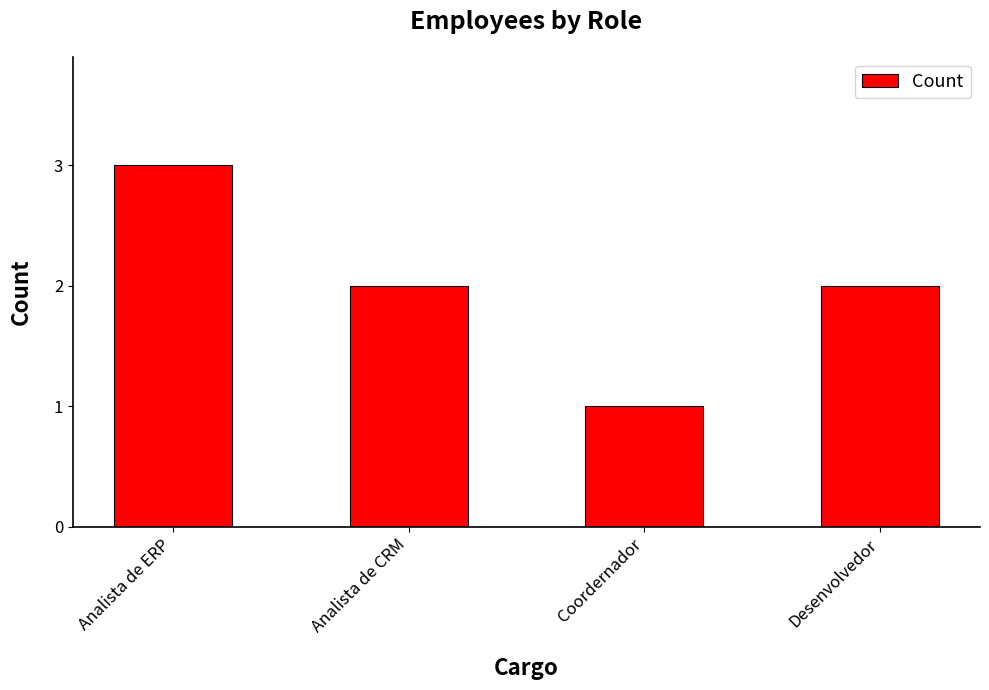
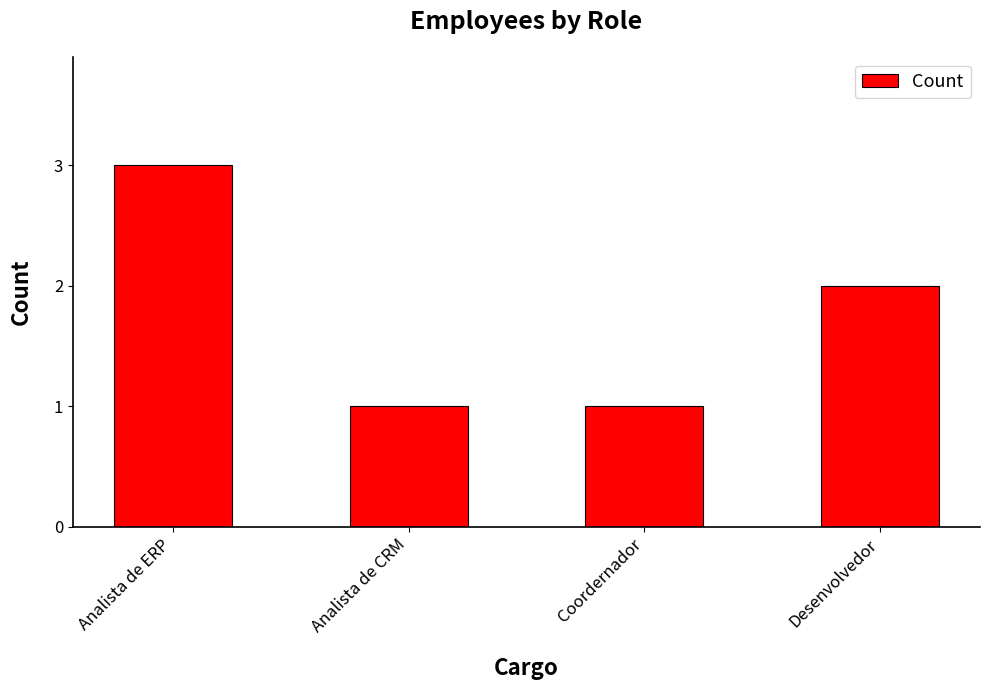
Analista de CRM: 2 -> 1
